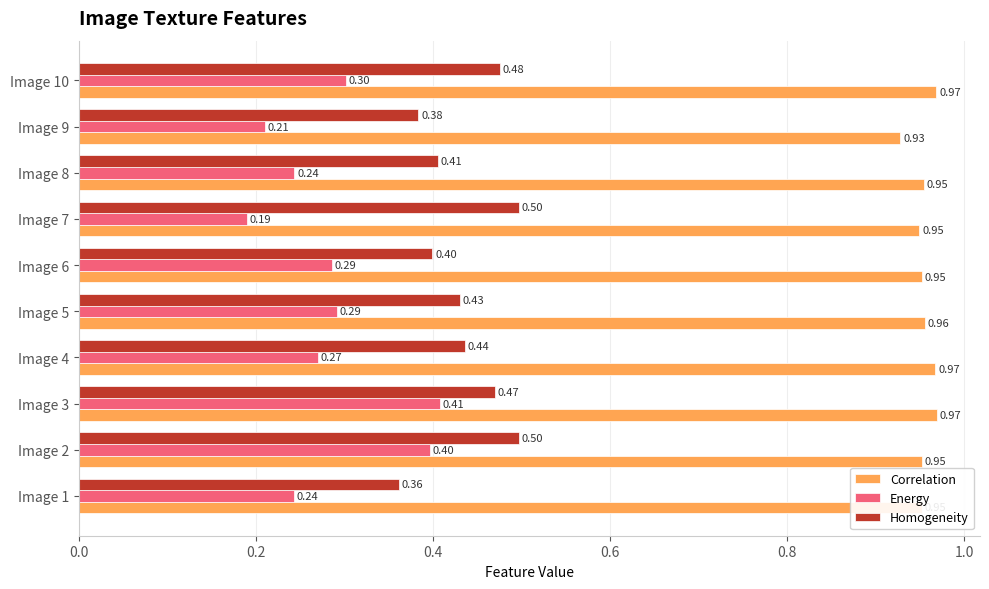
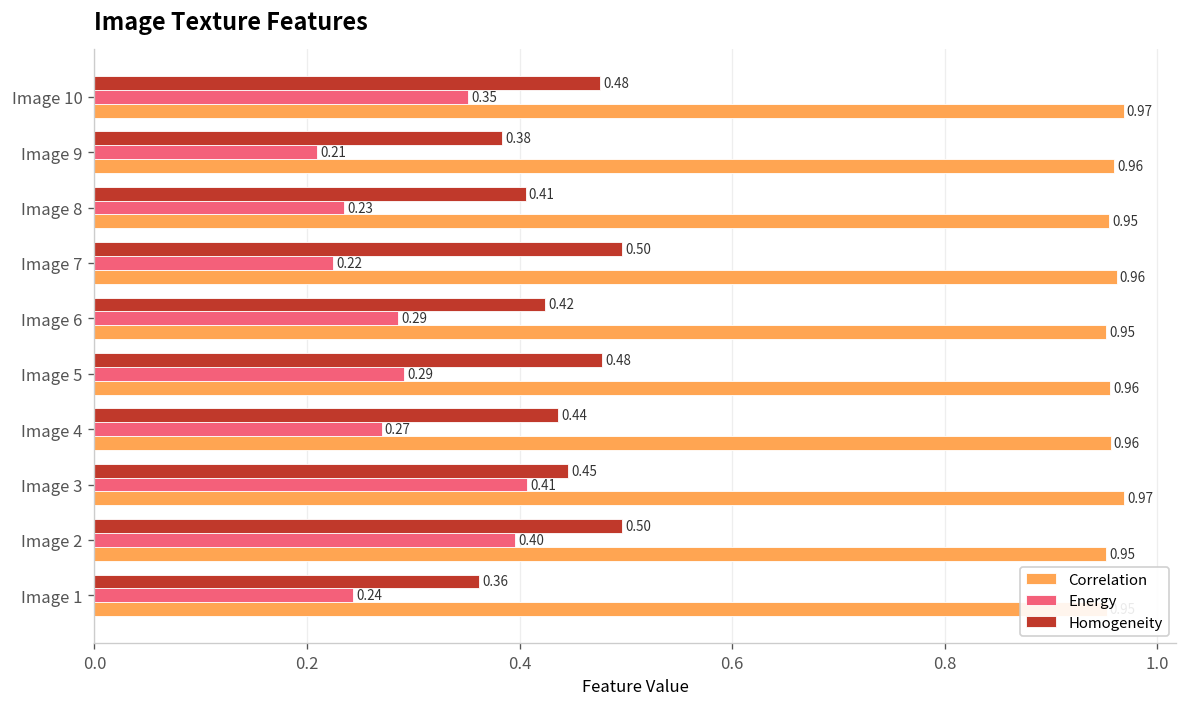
Energy, Image 10: 0.30 -> 0.35
Correlation, Image 9: 0.93 -> 0.96
Energy, Image 8: 0.24 -> 0.23
Energy, Image 7: 0.19 -> 0.22
Correlation, Image 7: 0.95 -> 0.96
Homogeneity, Image 6: 0.40 -> 0.42
Homogeneity, Image 5: 0.43 -> 0.48
Correlation, Image 4: 0.97 -> 0.96
Homogeneity, Image 3: 0.47 -> 0.45
